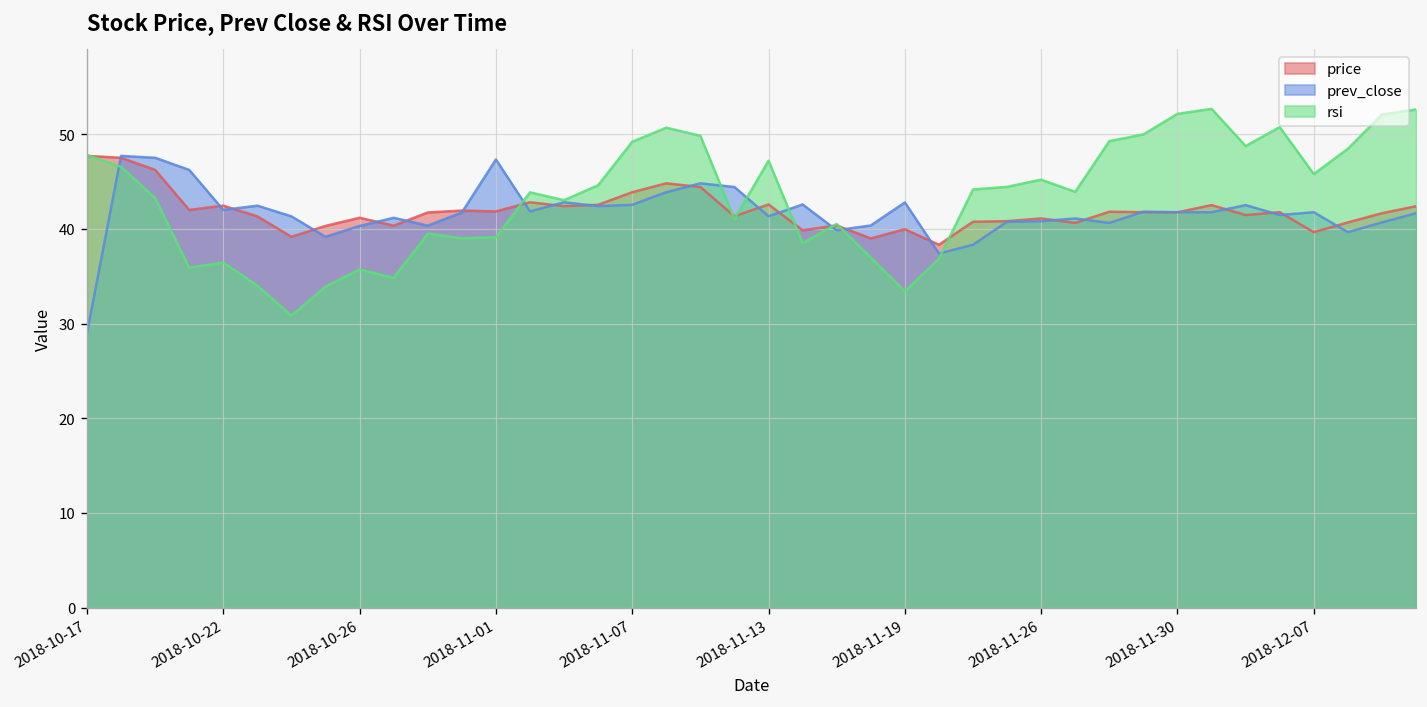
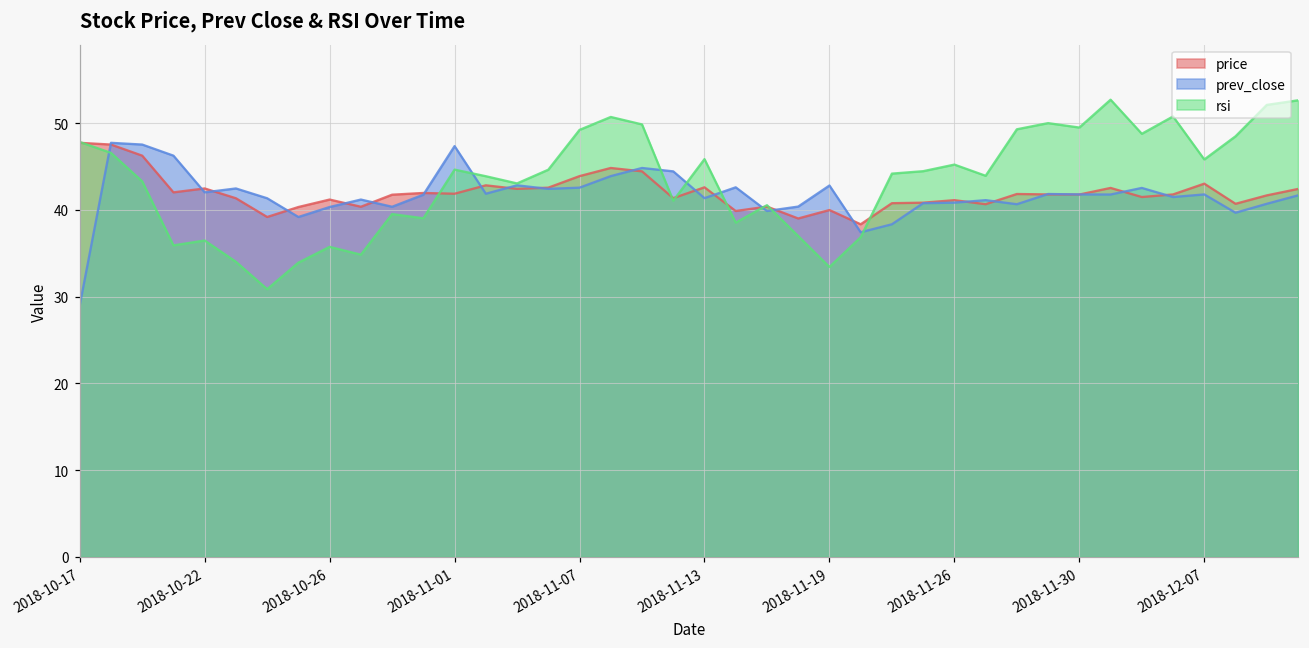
rsi, 2018-11-01: 39 -> 45
rsi, 2018-11-13: 47 -> 46
rsi, 2018-11-30: 52 -> 49
price, 2018-12-07: 40 -> 43
